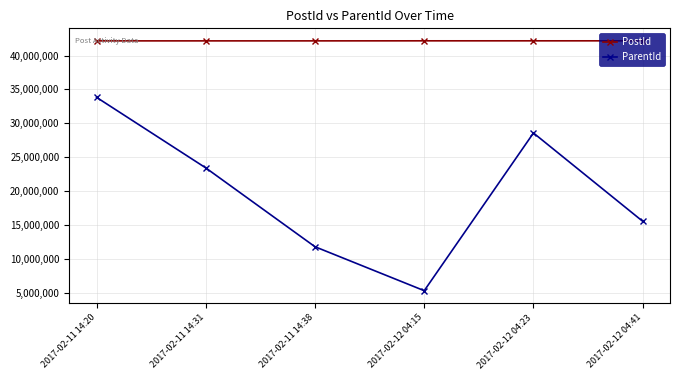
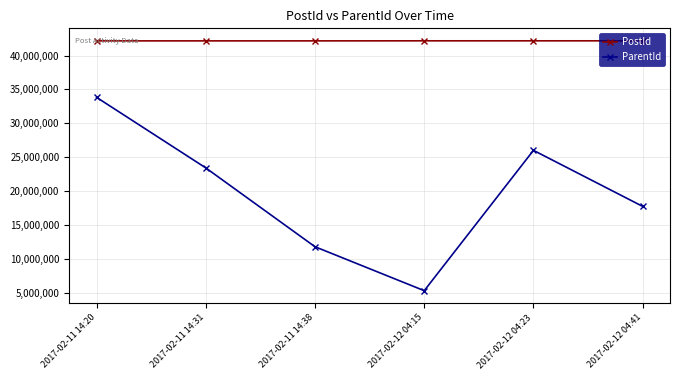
ParentId, 2017-02-12 04:23: 29,000,000 -> 26,000,000
ParentId, 2017-02-12 04:41: 16,000,000 -> 18,000,000
